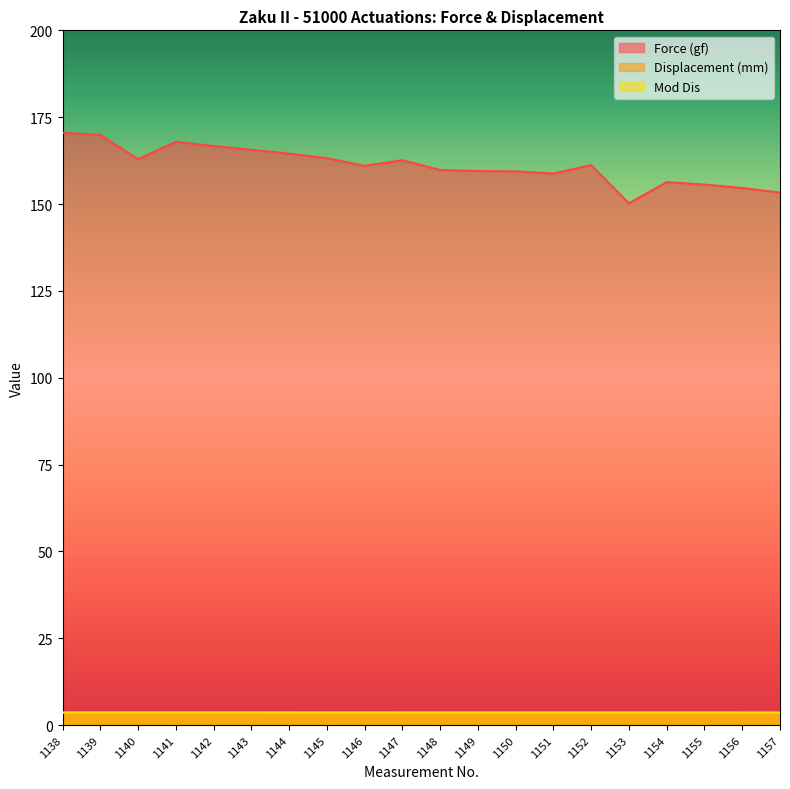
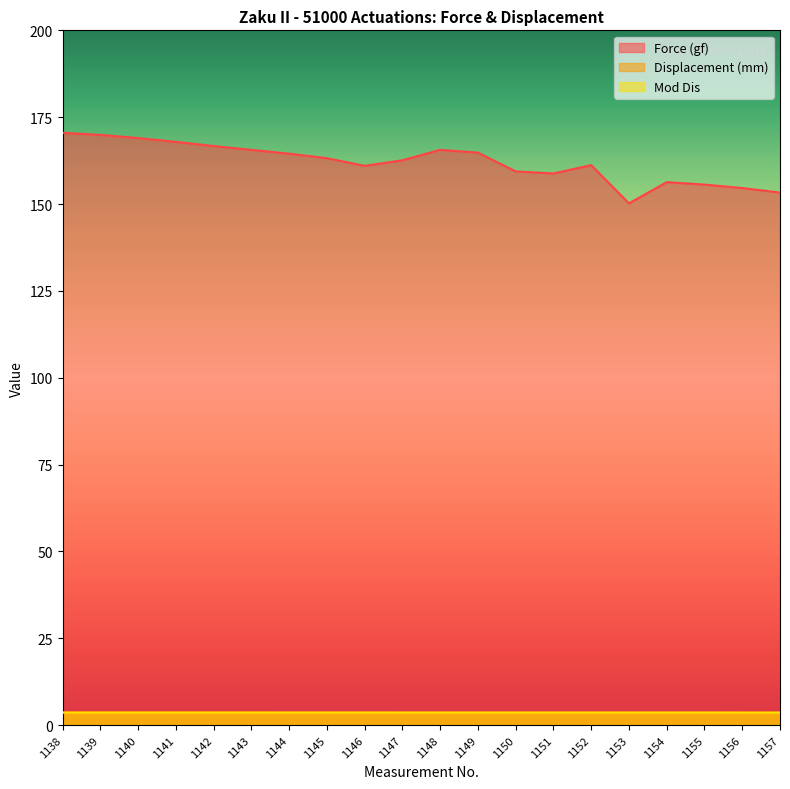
Force (gf), 1140: 163 -> 169
Force (gf), 1148: 160 -> 166
Force (gf), 1149: 160 -> 165
